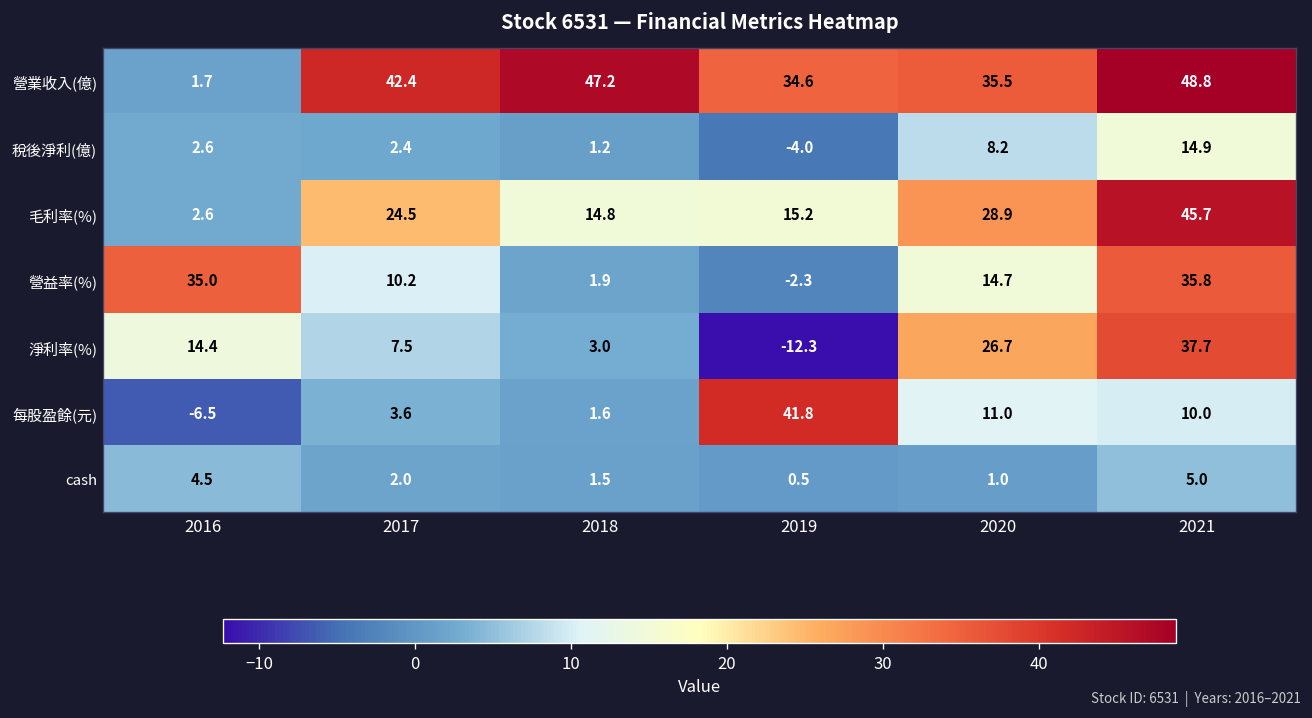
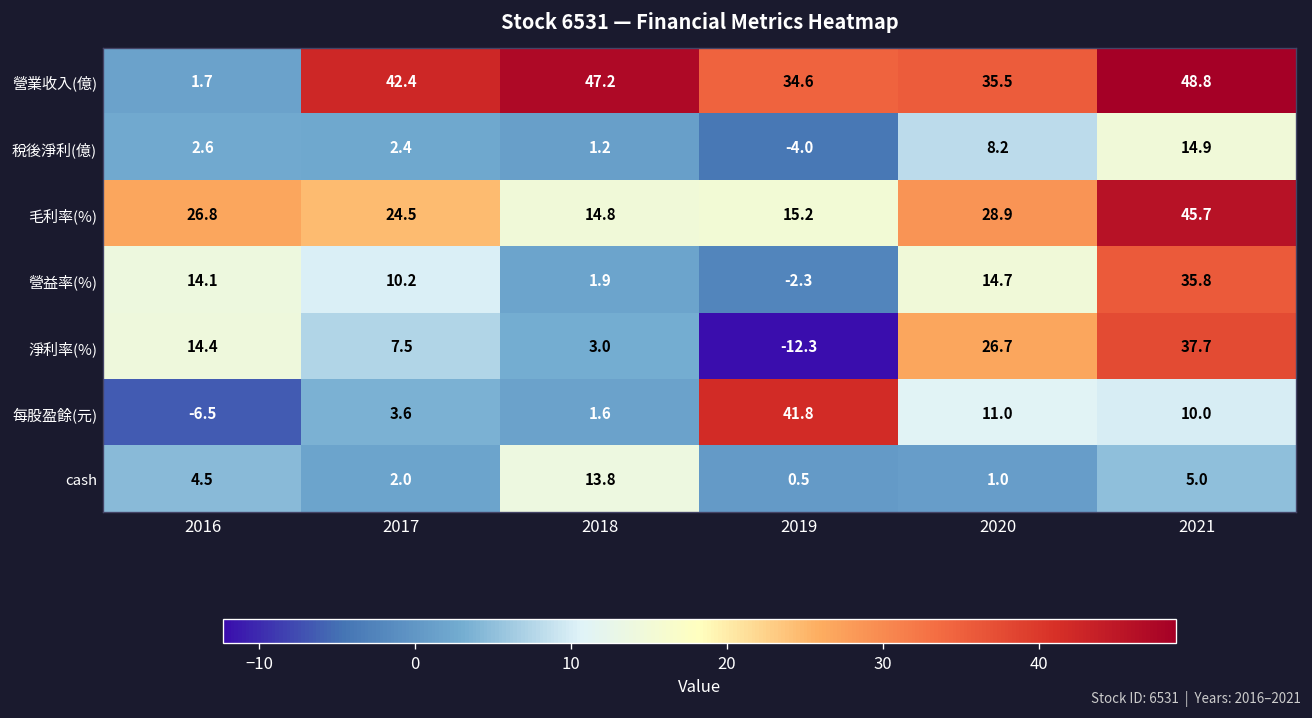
毛利率(%), 2016: 2.6 -> 26.8
營益率(%), 2016: 35.0 -> 14.1
cash, 2018: 1.5 -> 13.8
